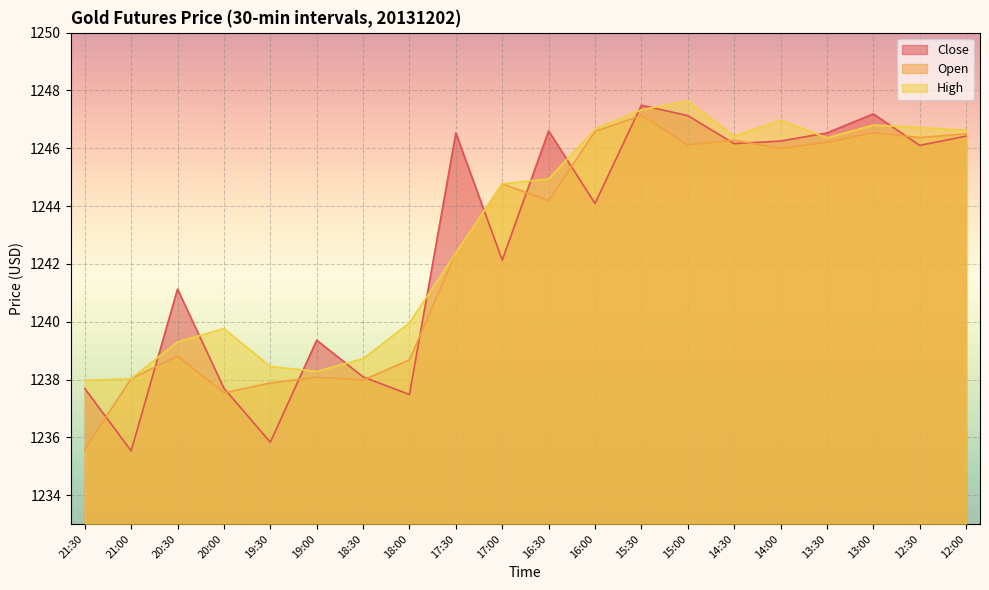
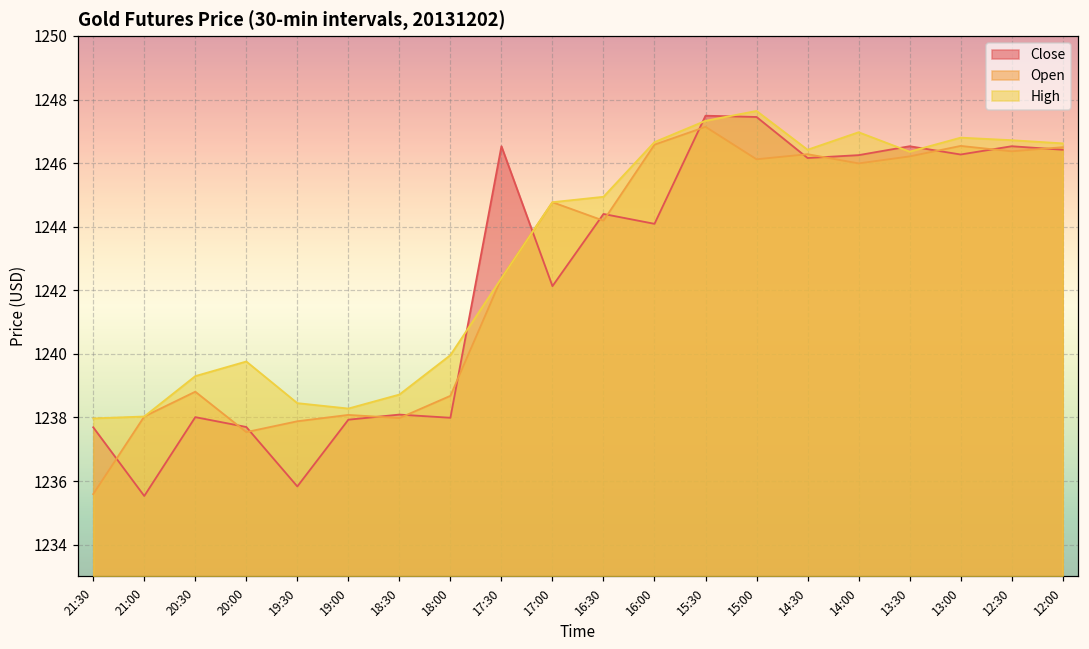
Close, 20:30: 1241.1 -> 1238.0
Close, 19:00: 1239.4 -> 1237.9
Close, 18:00: 1237.5 -> 1238.0
Close, 16:30: 1246.6 -> 1244.4
Close, 15:00: 1247.1 -> 1247.5
Close, 13:00: 1247.2 -> 1246.3
Close, 12:30: 1246.1 -> 1246.5
